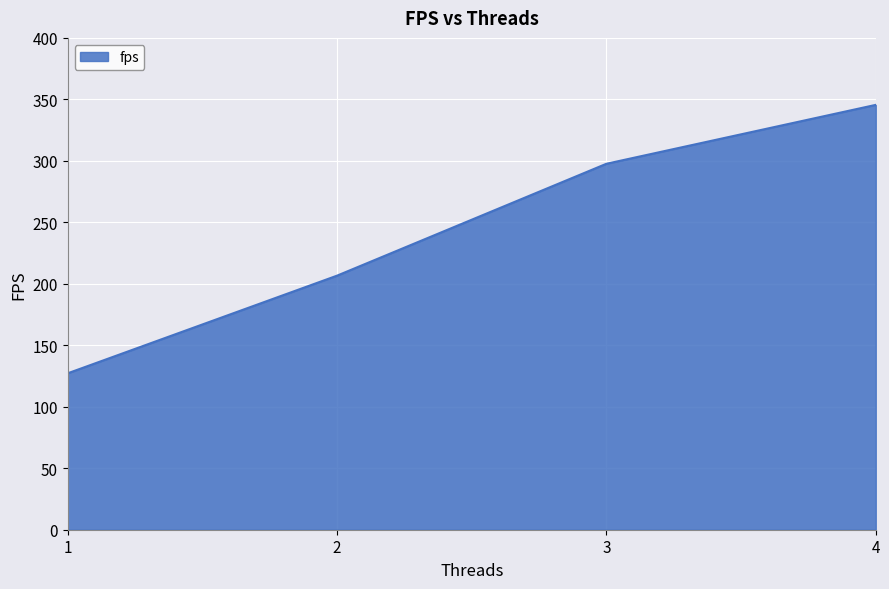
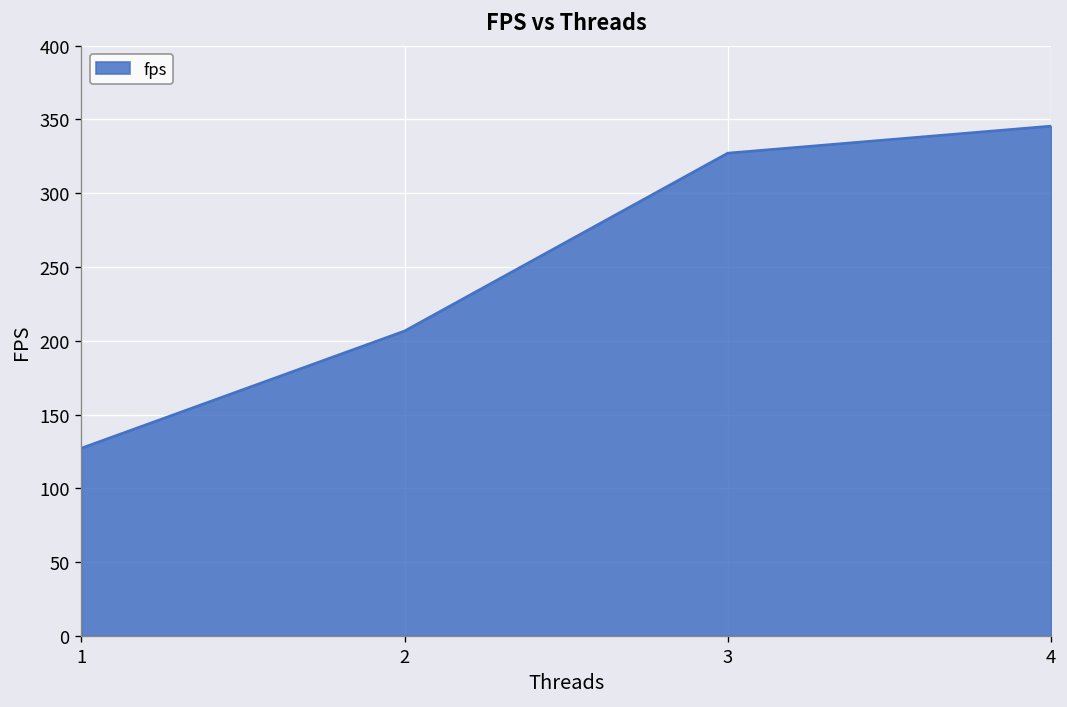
3: 298 -> 327
